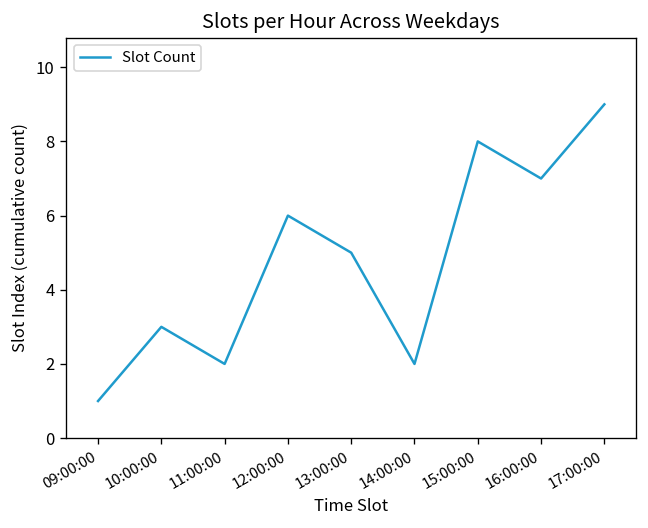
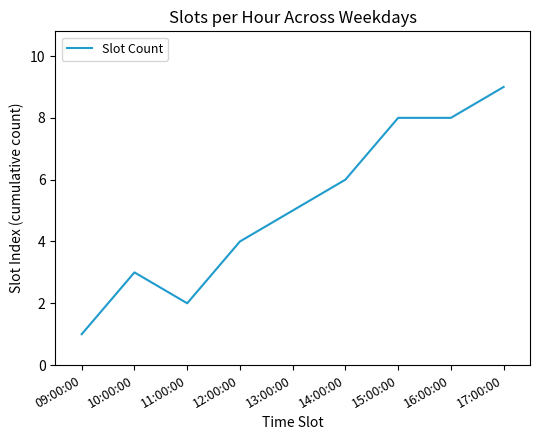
12:00:00: 6 -> 4
14:00:00: 2 -> 6
16:00:00: 7 -> 8
